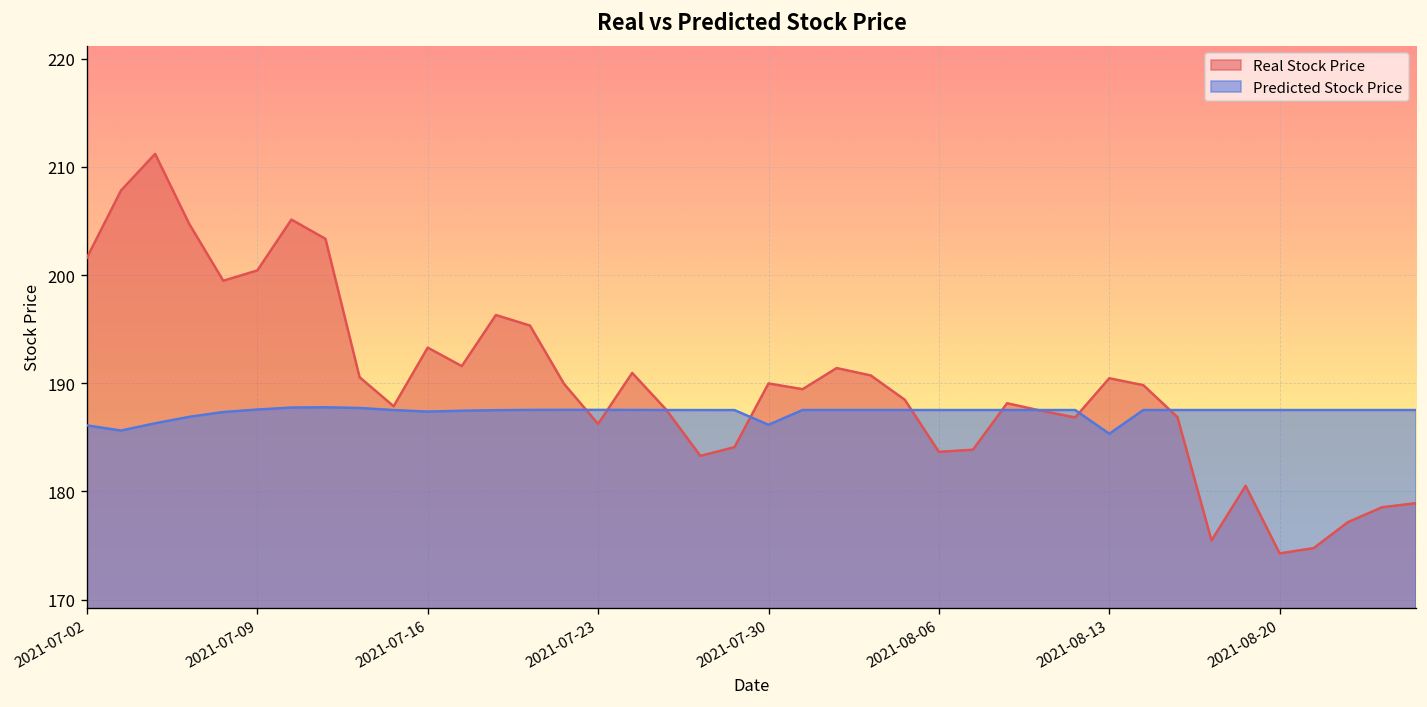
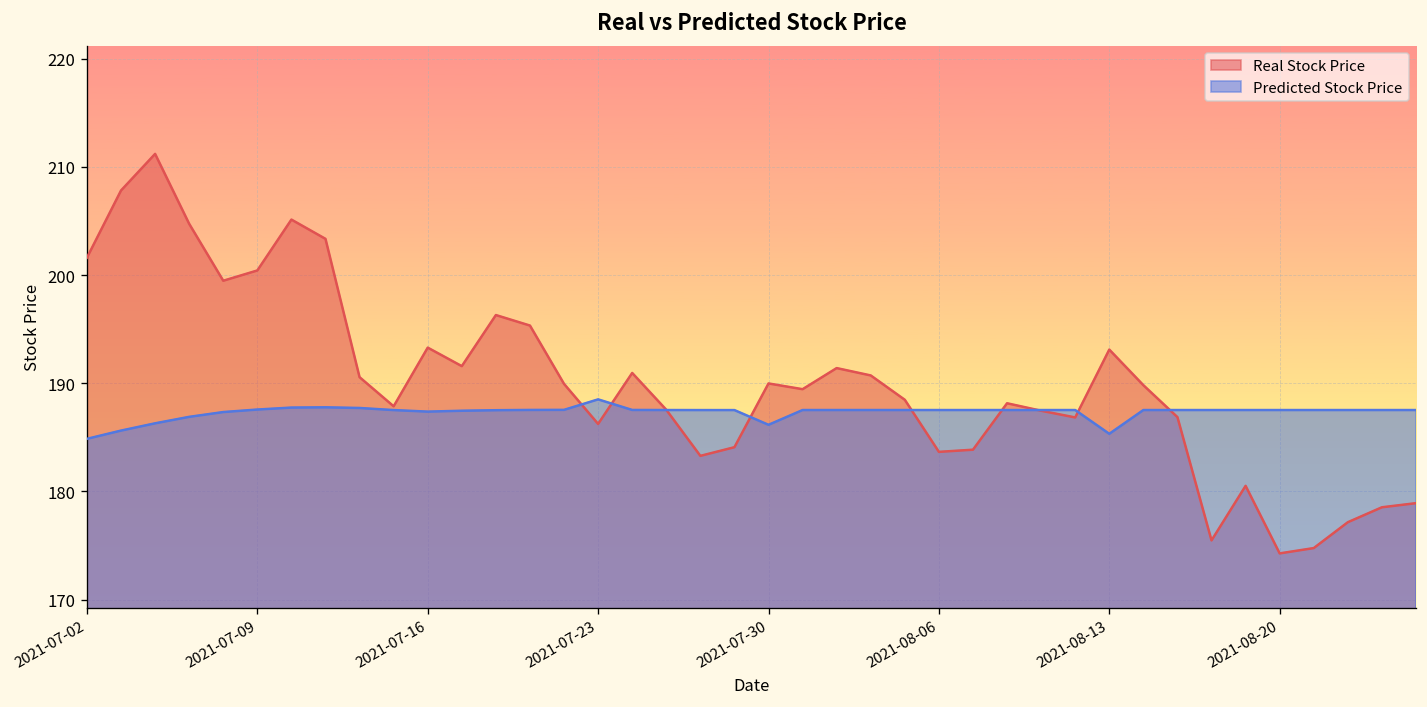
Predicted Stock Price, 2021-07-02: 186 -> 185
Predicted Stock Price, 2021-07-23: 188 -> 189
Real Stock Price, 2021-08-13: 190 -> 193
